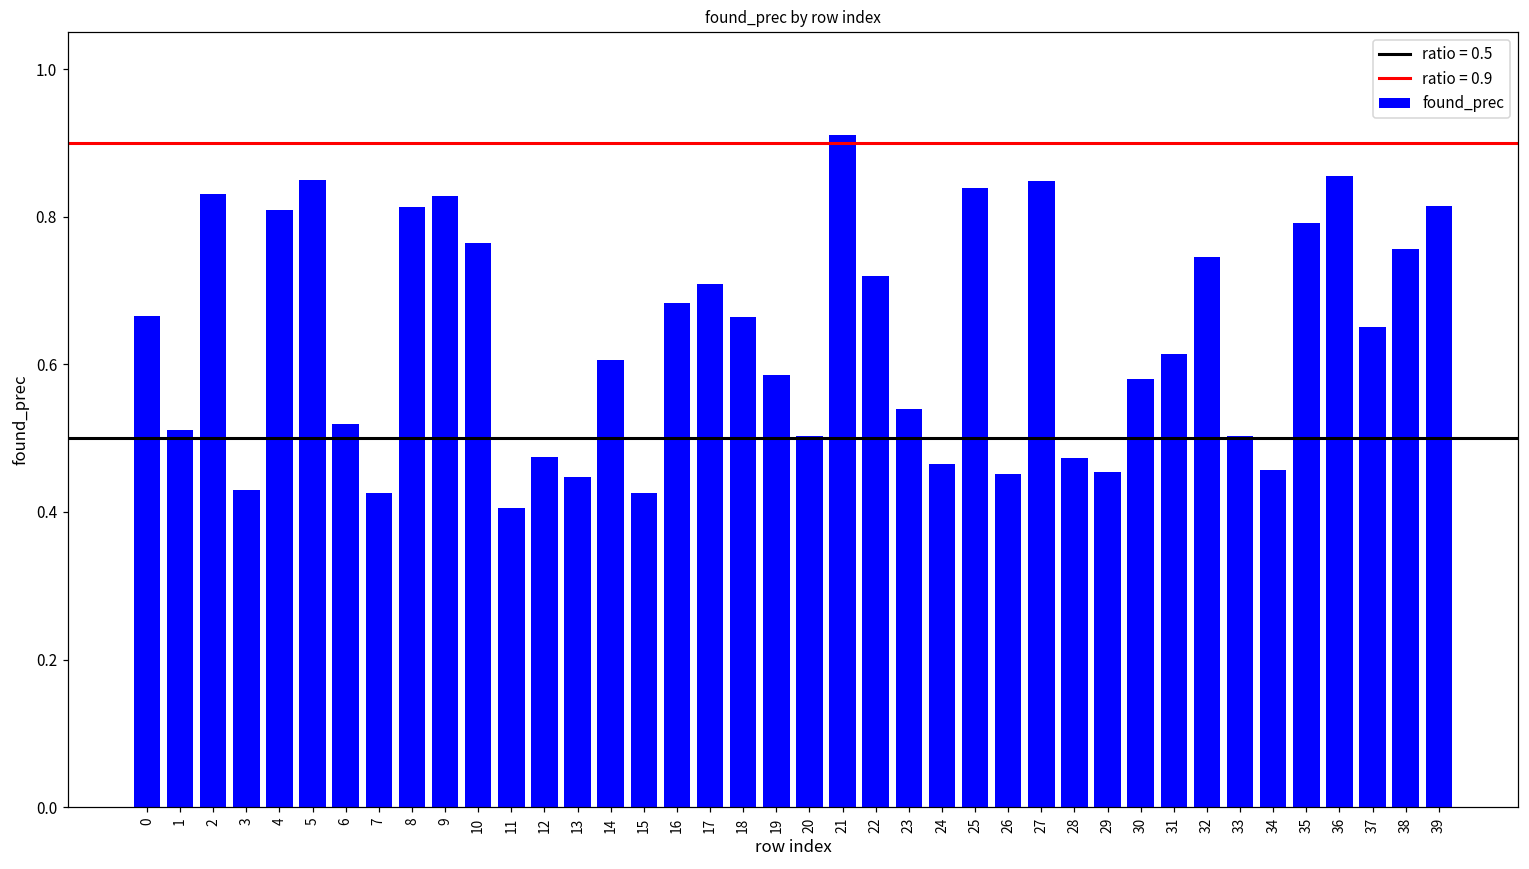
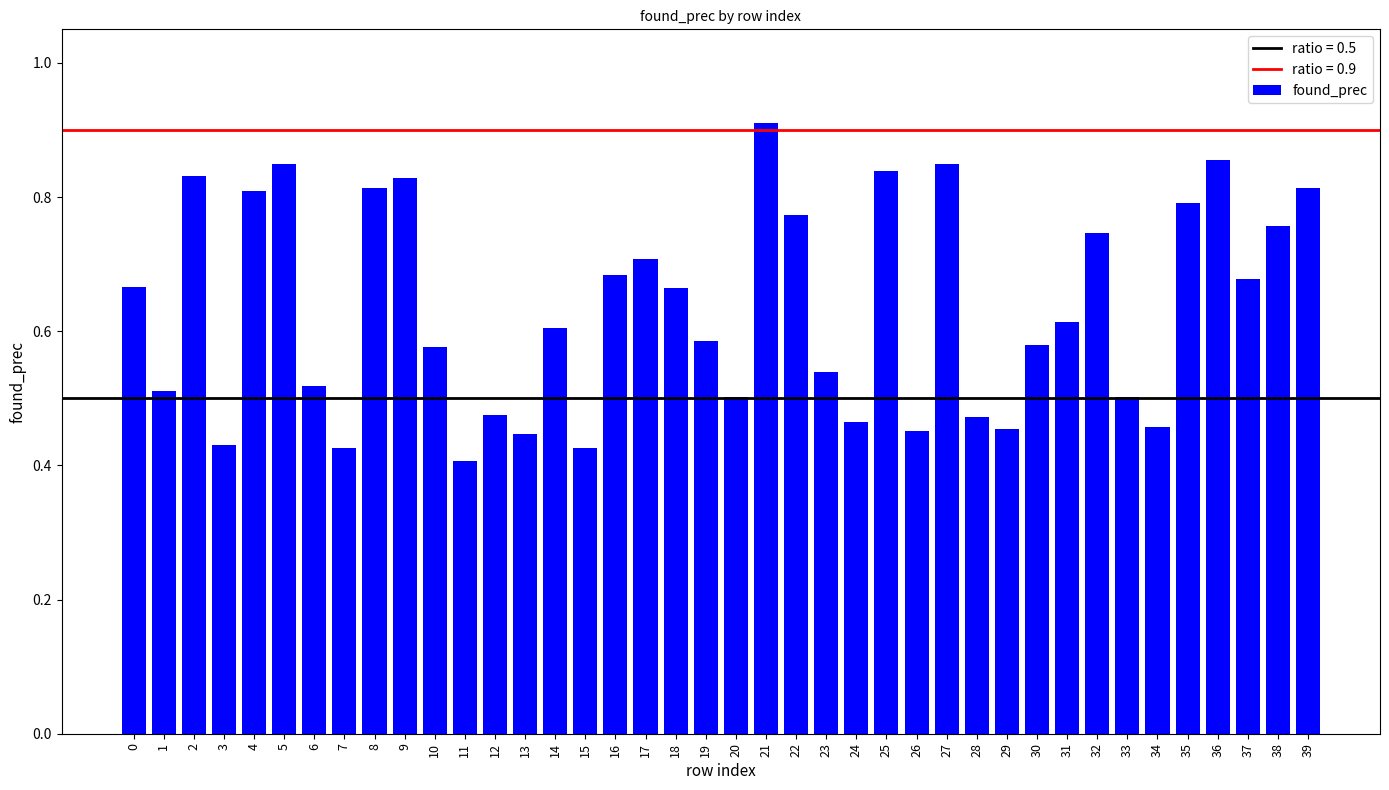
10: 0.76 -> 0.58
22: 0.72 -> 0.77
37: 0.65 -> 0.68
